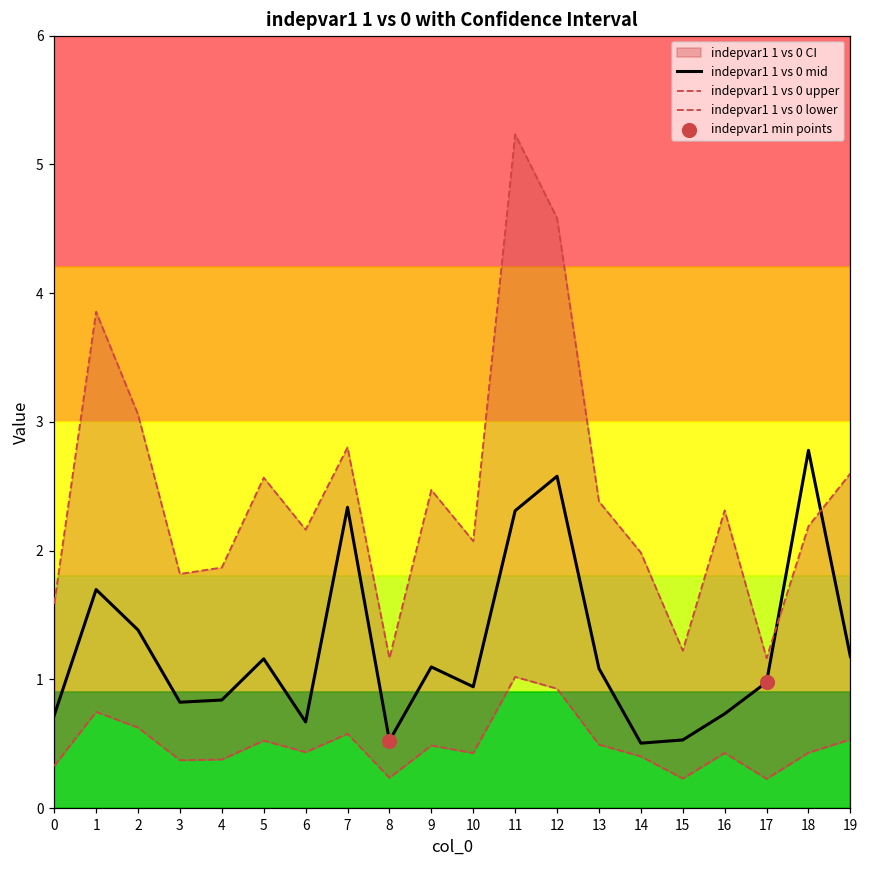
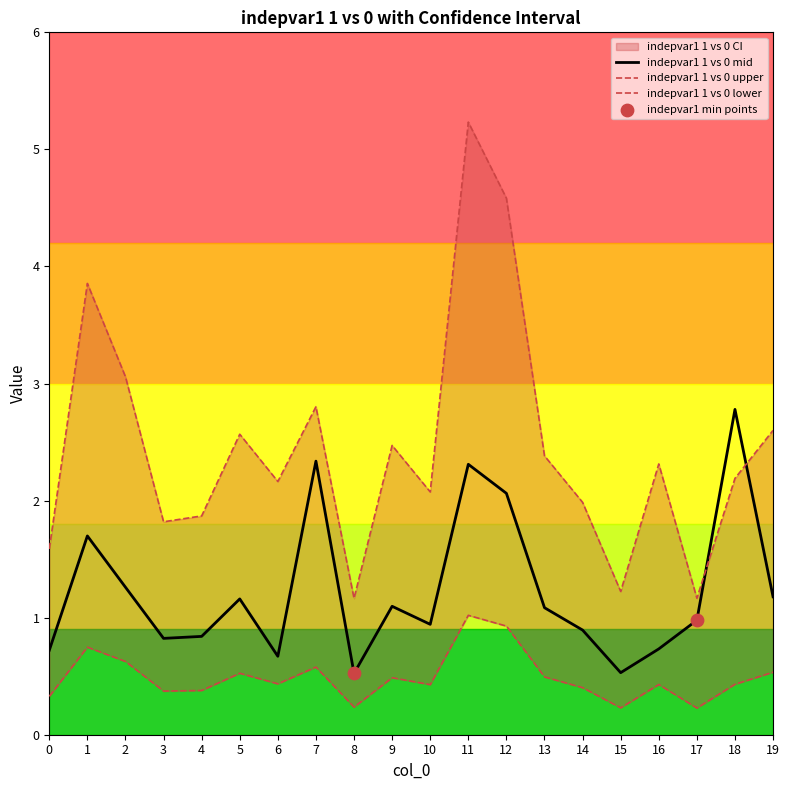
indepvar1 1 vs 0 mid, 2: 1.38 -> 1.26
indepvar1 1 vs 0 mid, 12: 2.58 -> 2.06
indepvar1 1 vs 0 mid, 14: 0.51 -> 0.89
